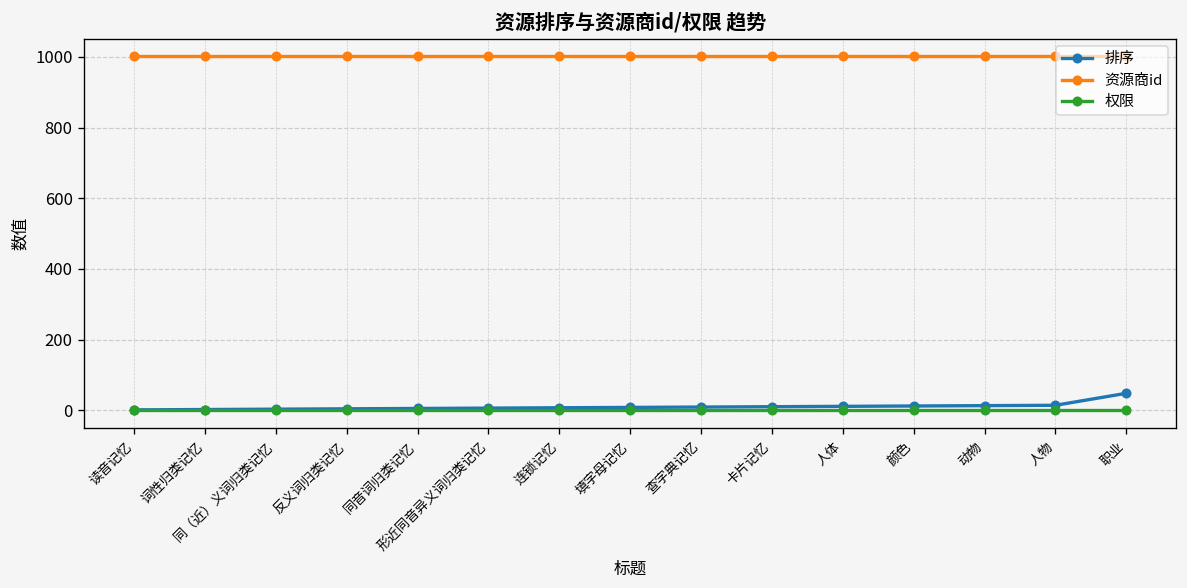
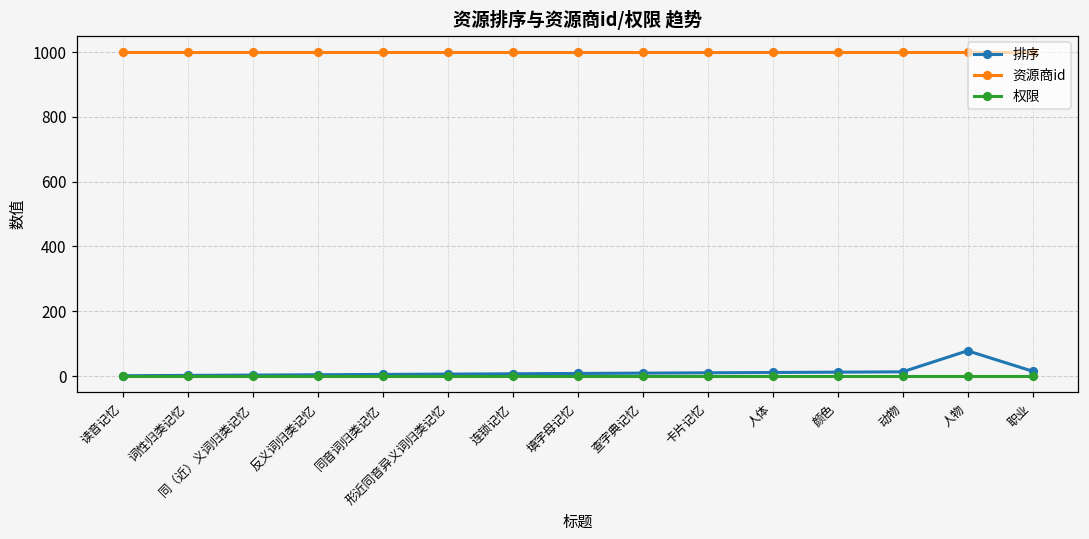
排序, 人物: 10 -> 80
排序, 职业: 50 -> 20
